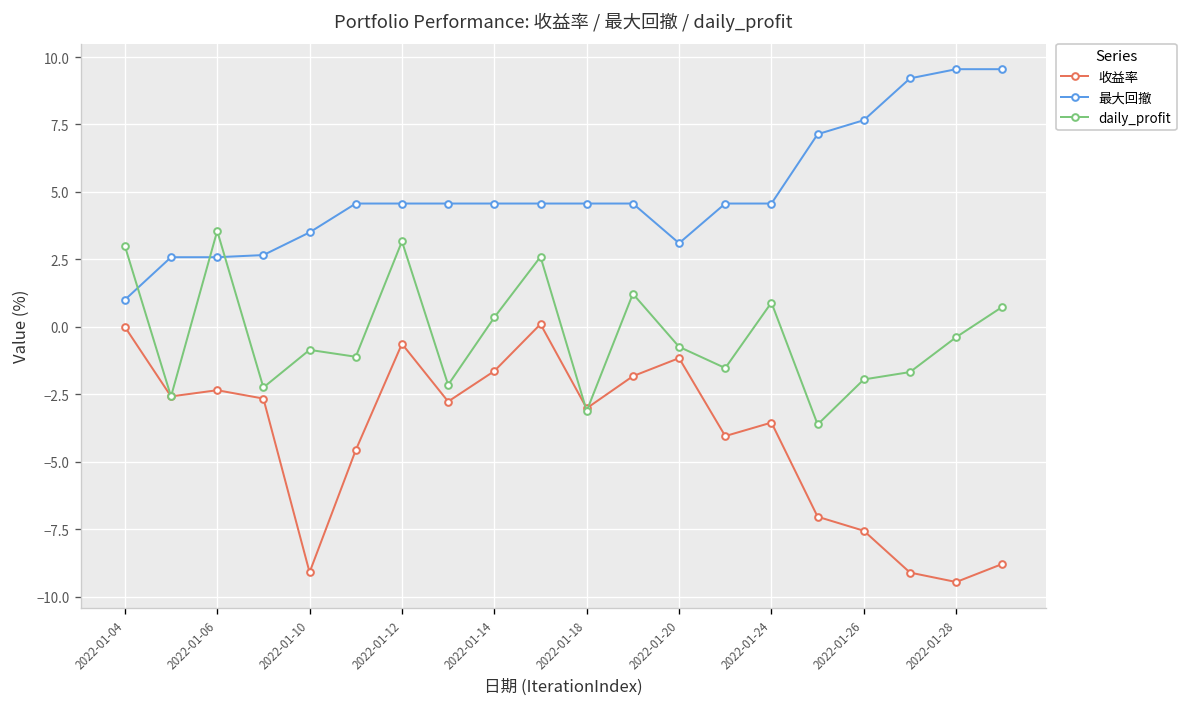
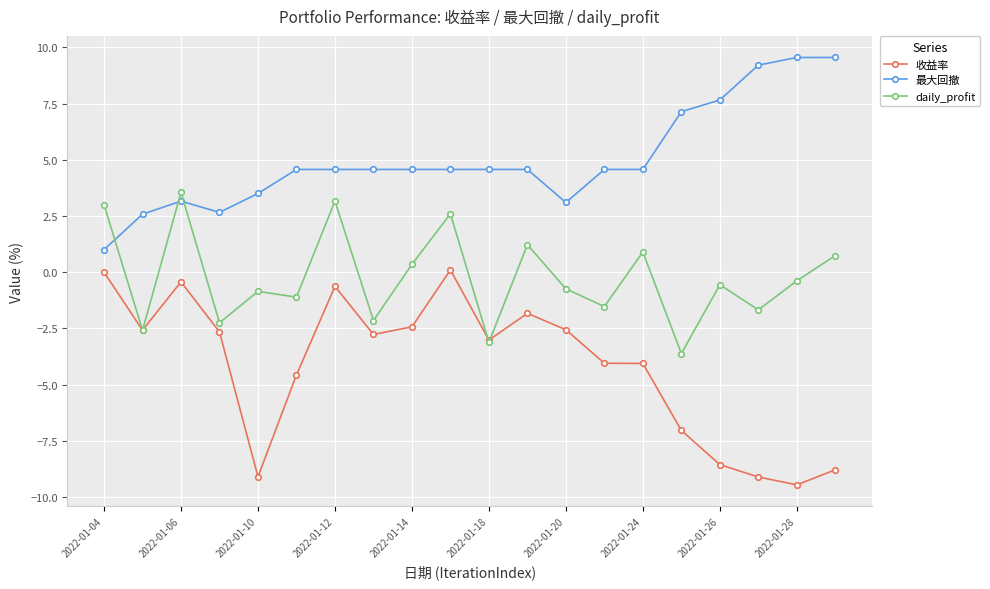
收益率, 2022-01-06: -2.4 -> -0.4
最大回撤, 2022-01-06: 2.6 -> 3.2
收益率, 2022-01-14: -1.6 -> -2.4
收益率, 2022-01-20: -1.2 -> -2.6
收益率, 2022-01-24: -3.6 -> -4.1
收益率, 2022-01-26: -7.6 -> -8.6
daily_profit, 2022-01-26: -2.0 -> -0.6
